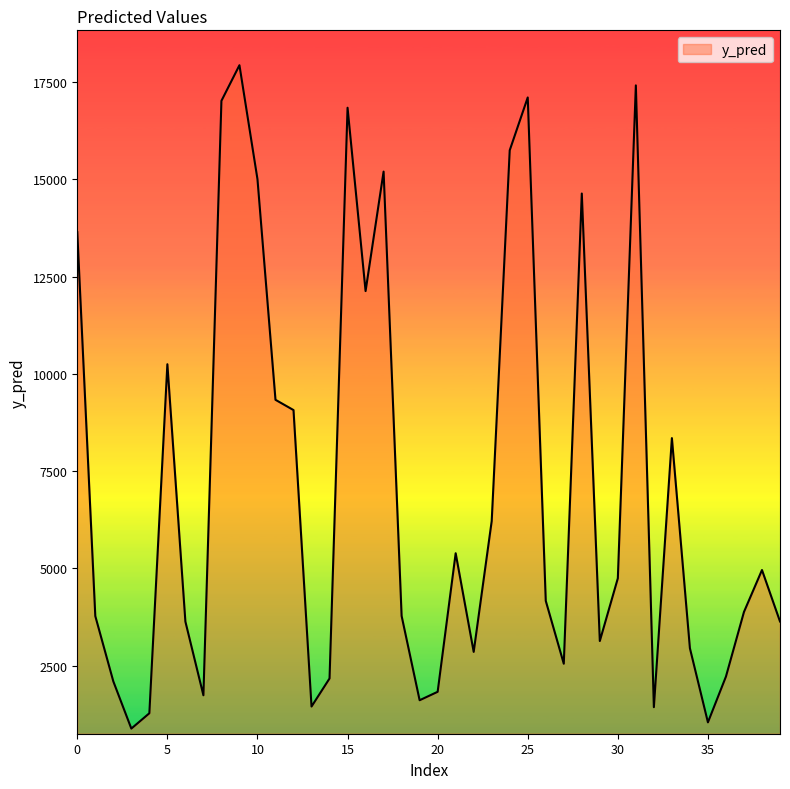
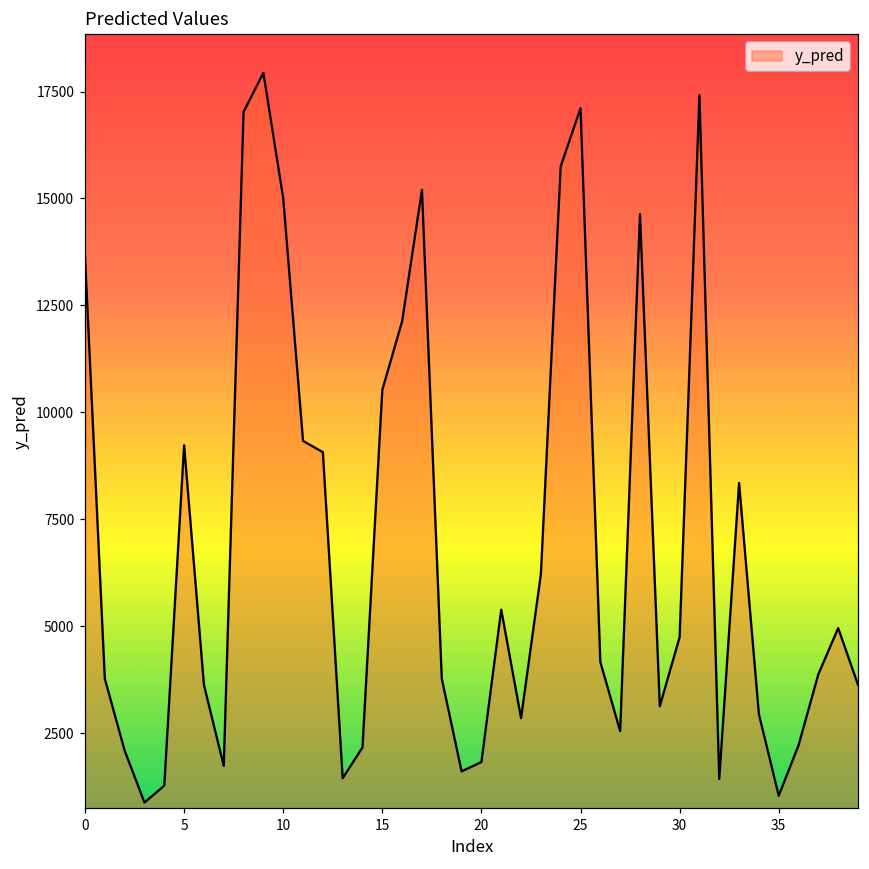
5: 10200 -> 9200
15: 16800 -> 10500
